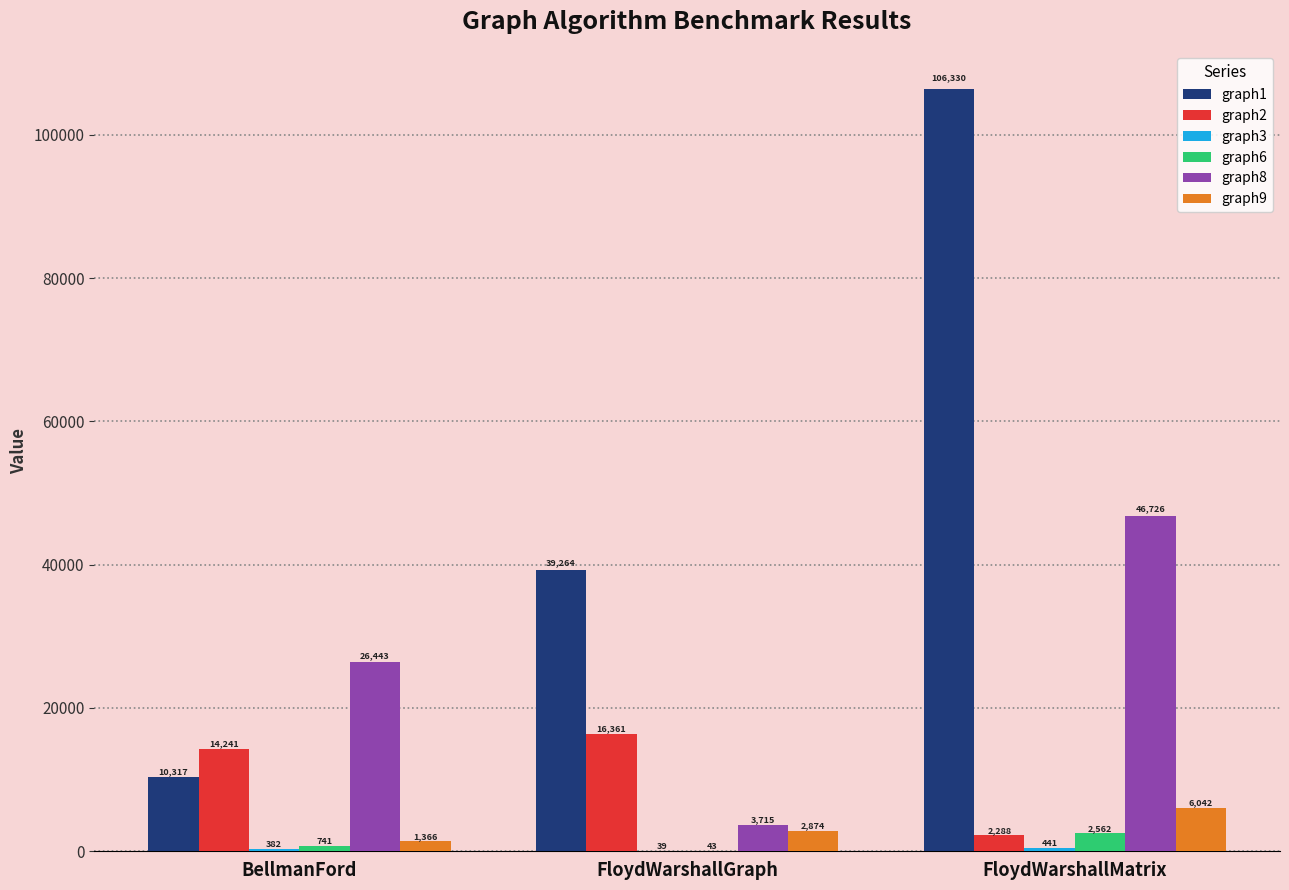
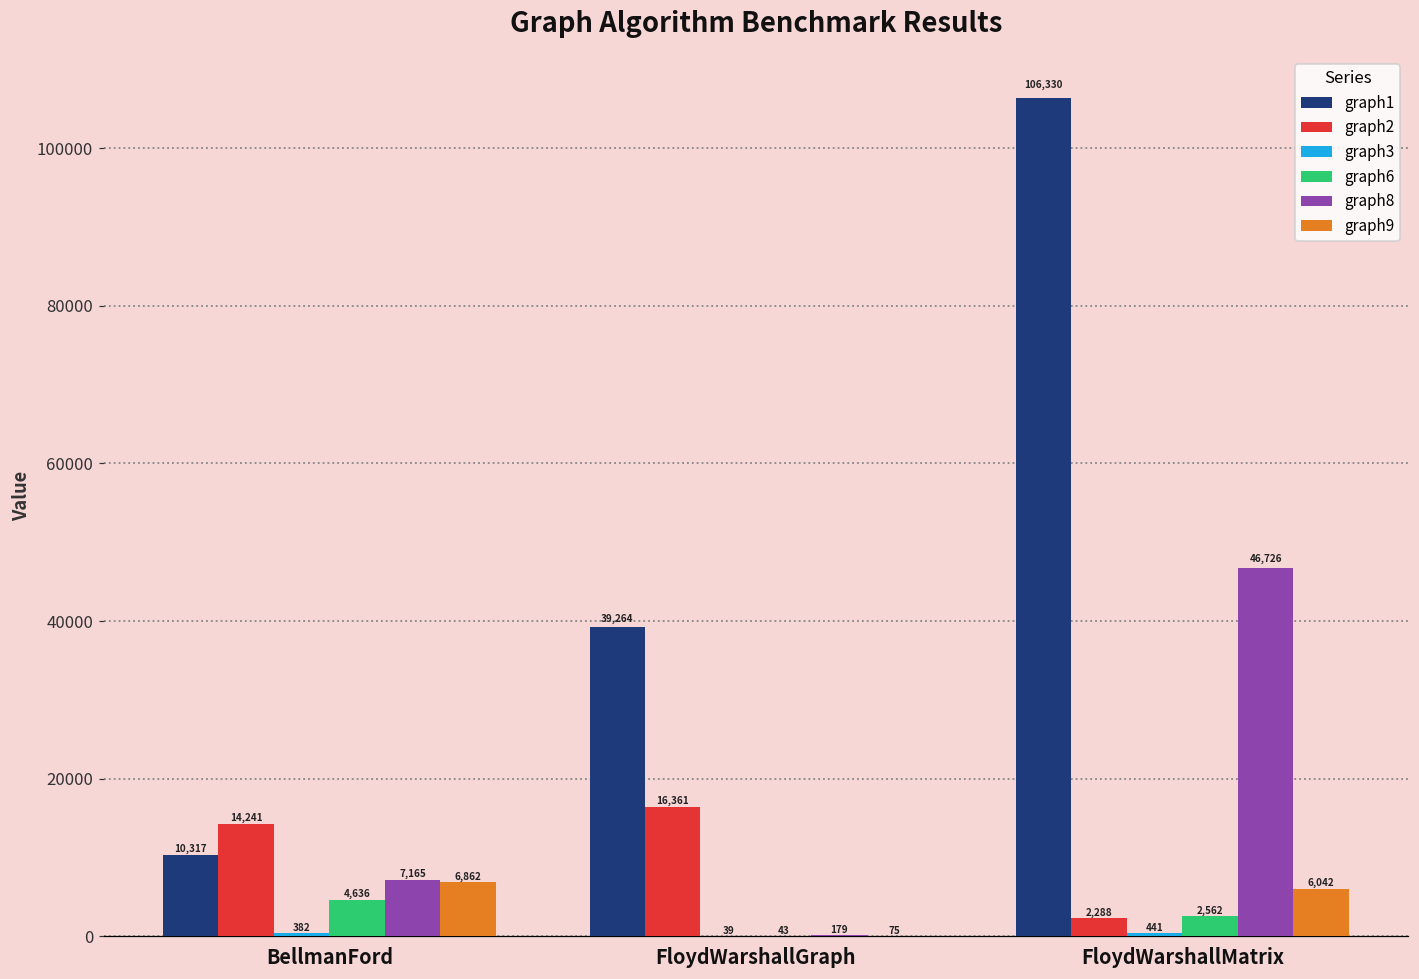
graph6, BellmanFord: 741 -> 4,636
graph8, BellmanFord: 26,443 -> 7,165
graph9, BellmanFord: 1,366 -> 6,862
graph8, FloydWarshallGraph: 3,715 -> 179
graph9, FloydWarshallGraph: 2,874 -> 75
